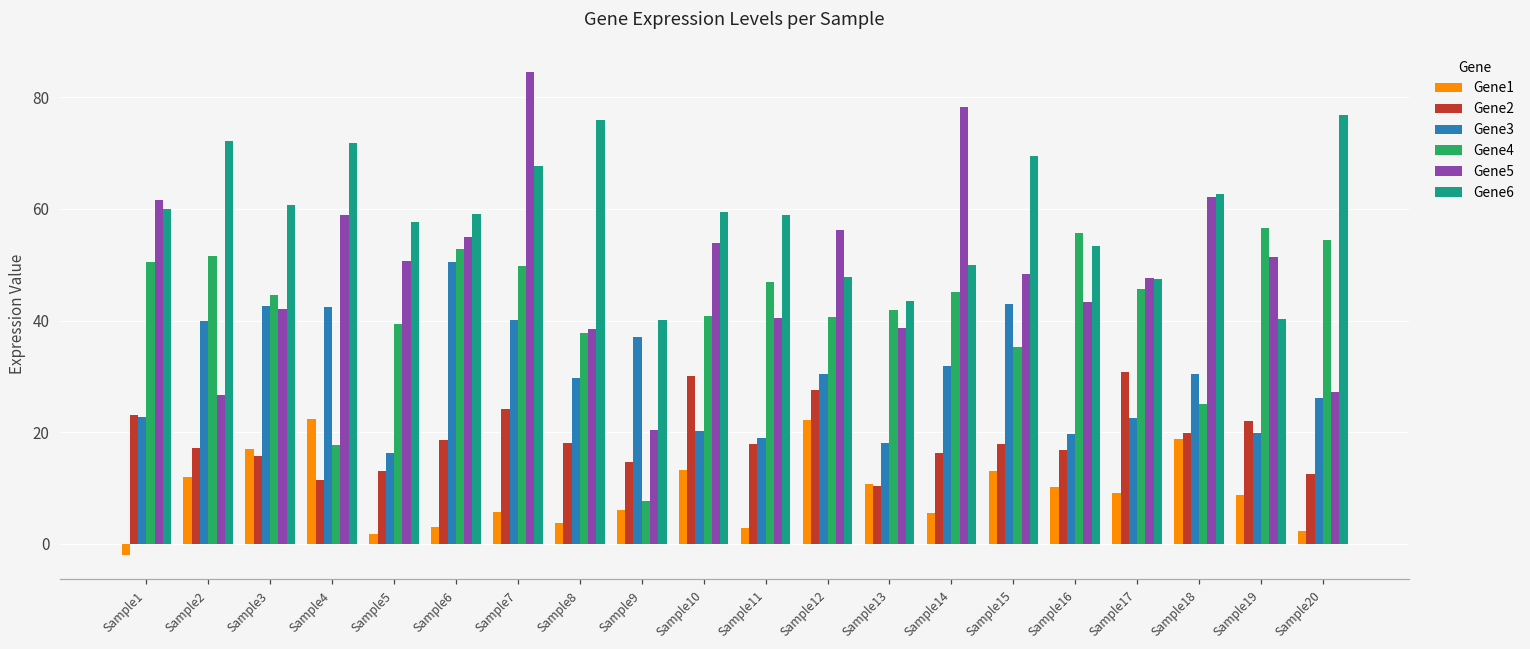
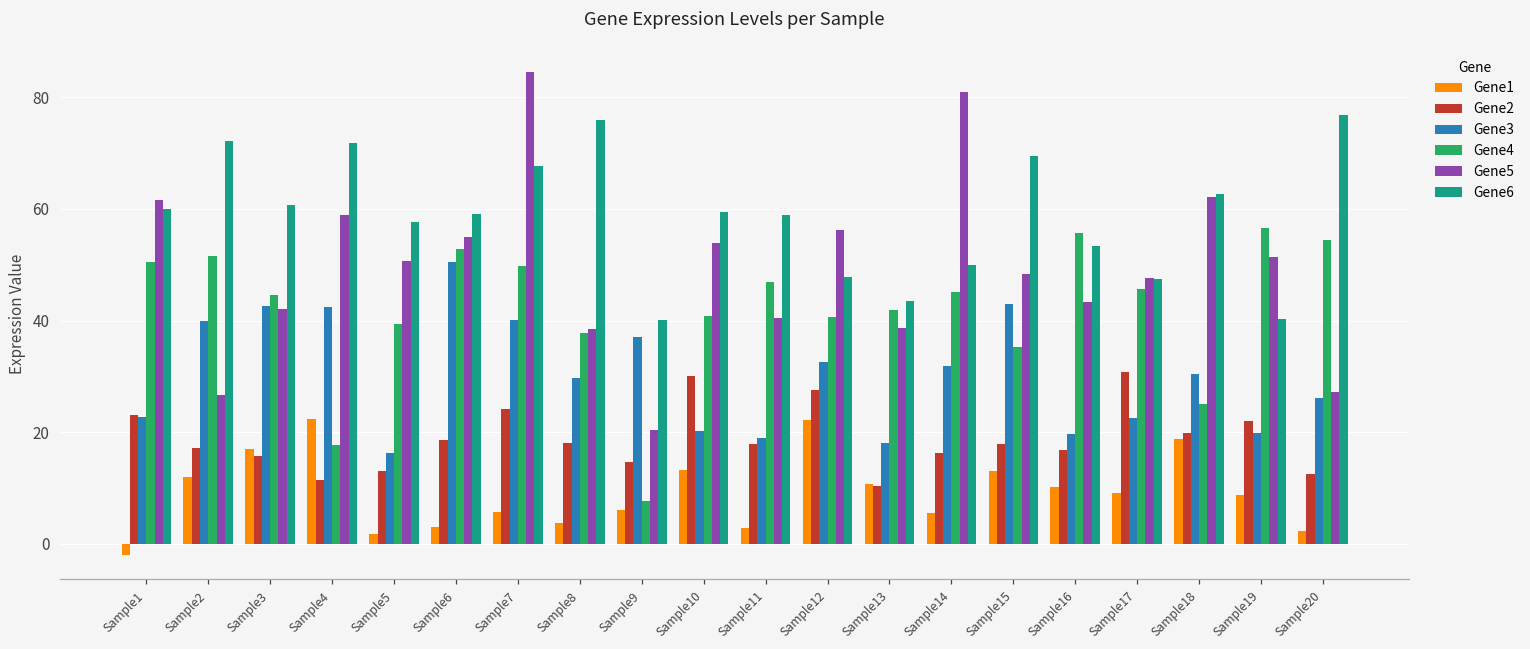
Gene3, Sample12: 30 -> 33
Gene5, Sample14: 78 -> 81
